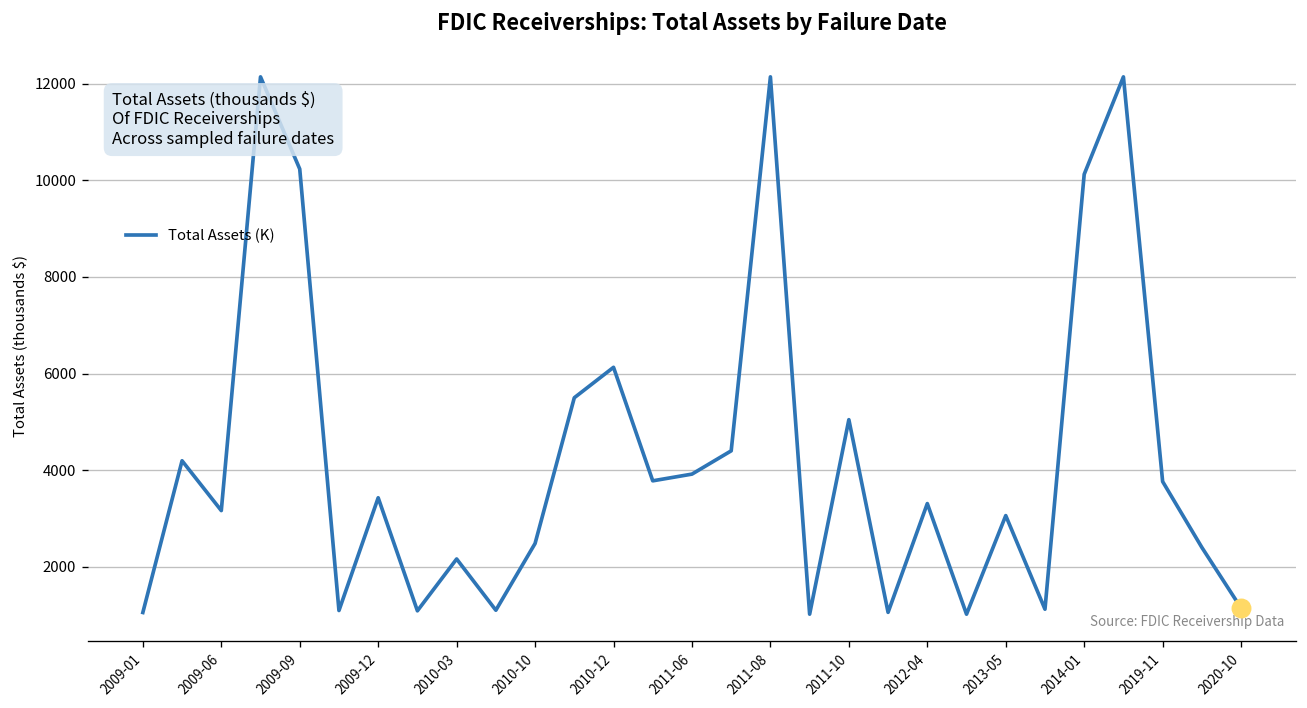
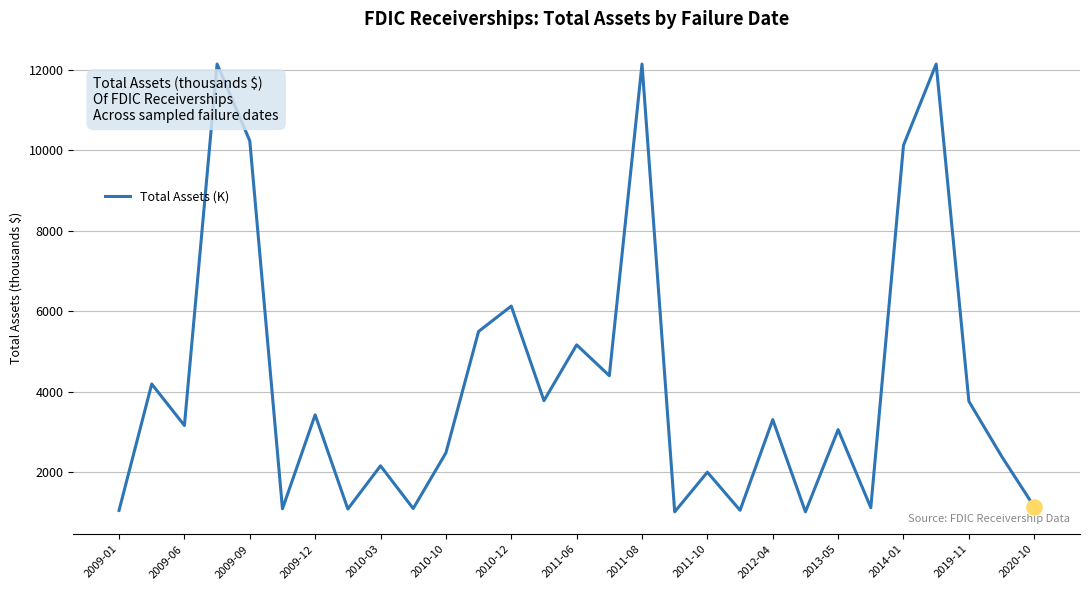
Total Assets (K), 2011-06: 3900 -> 5200
Total Assets (K), 2011-10: 5000 -> 2000
